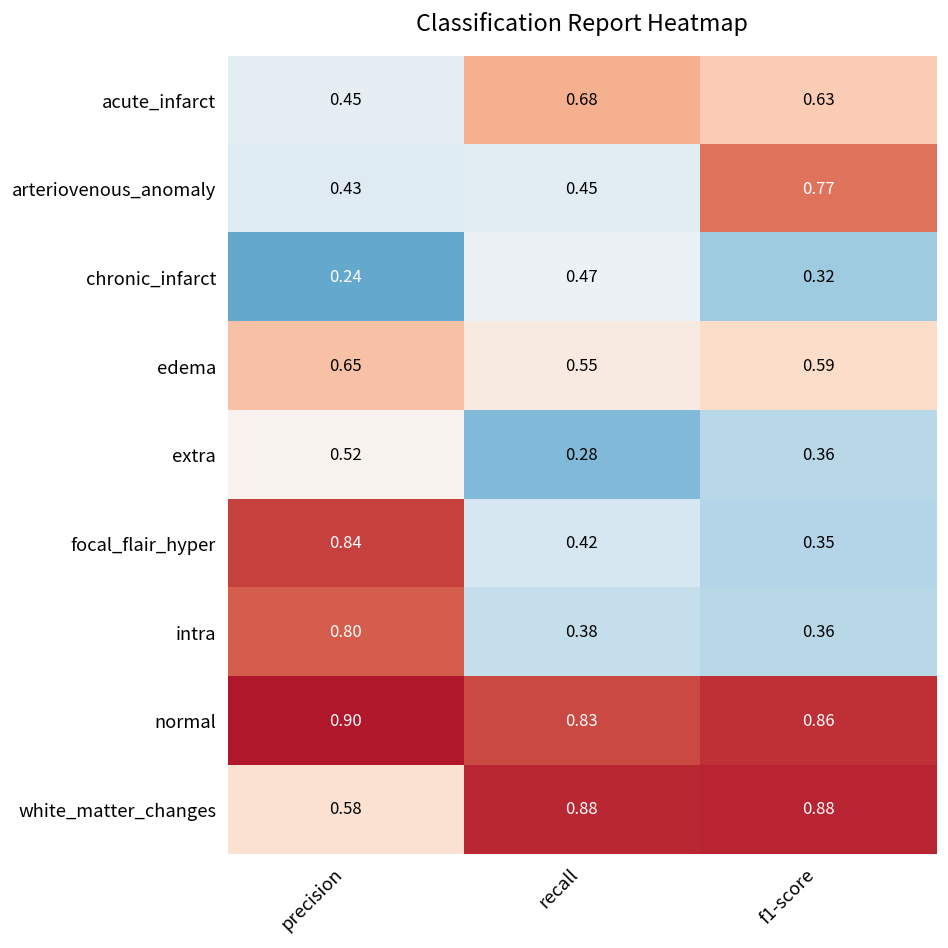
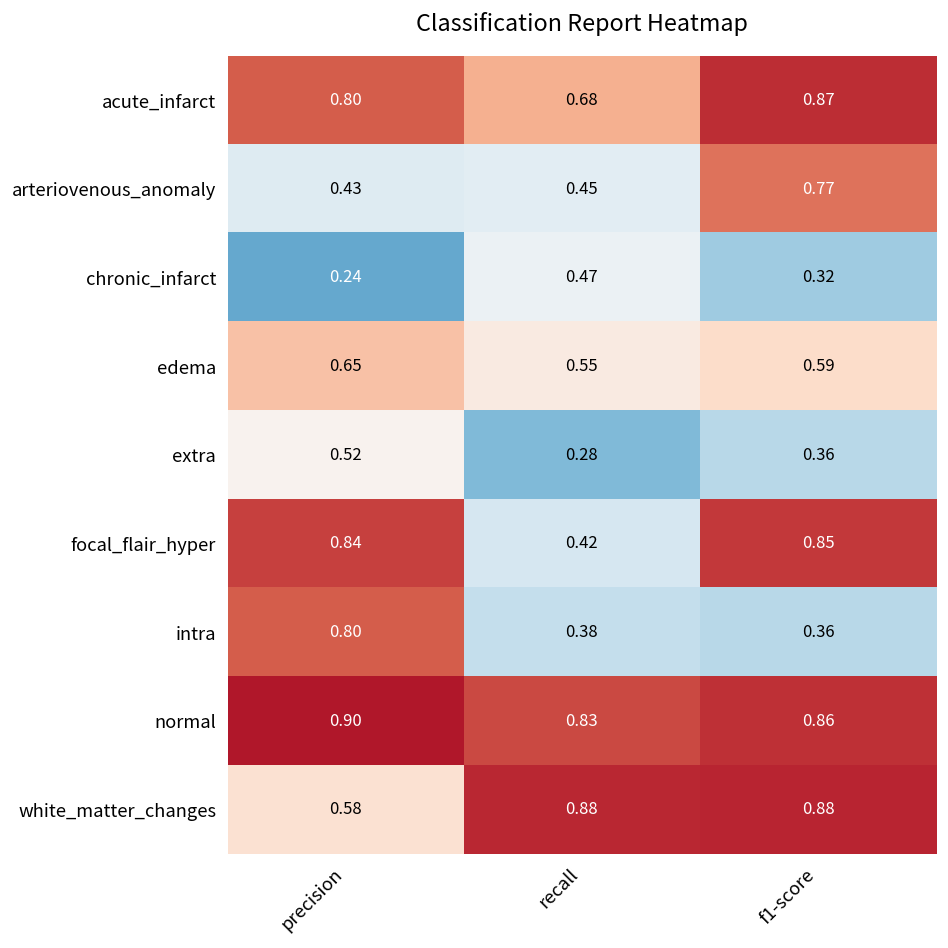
acute_infarct, precision: 0.45 -> 0.80
acute_infarct, f1-score: 0.63 -> 0.87
focal_flair_hyper, f1-score: 0.35 -> 0.85
